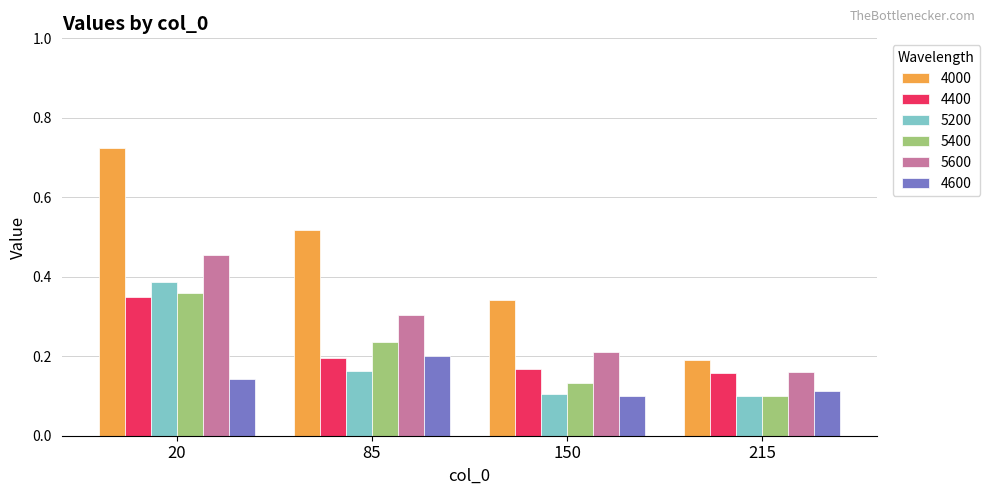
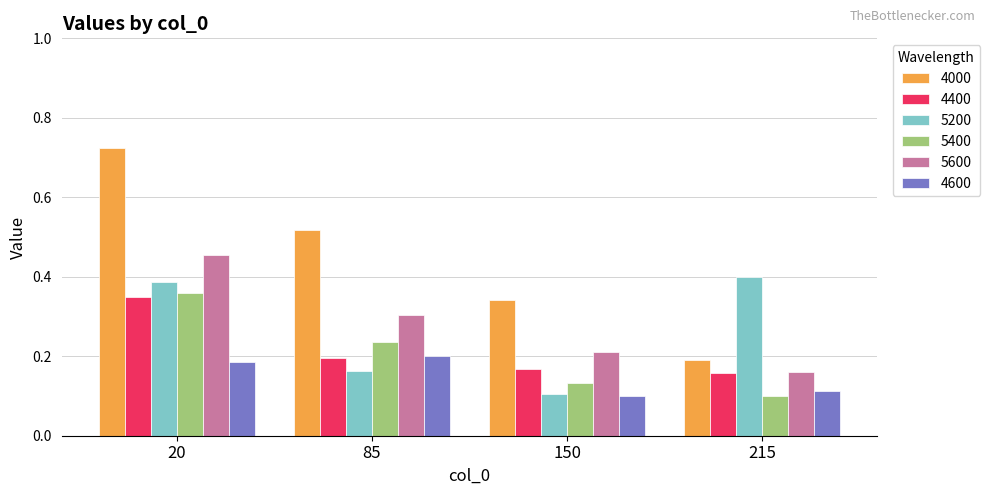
4600, 20: 0.14 -> 0.19
5200, 215: 0.1 -> 0.4
